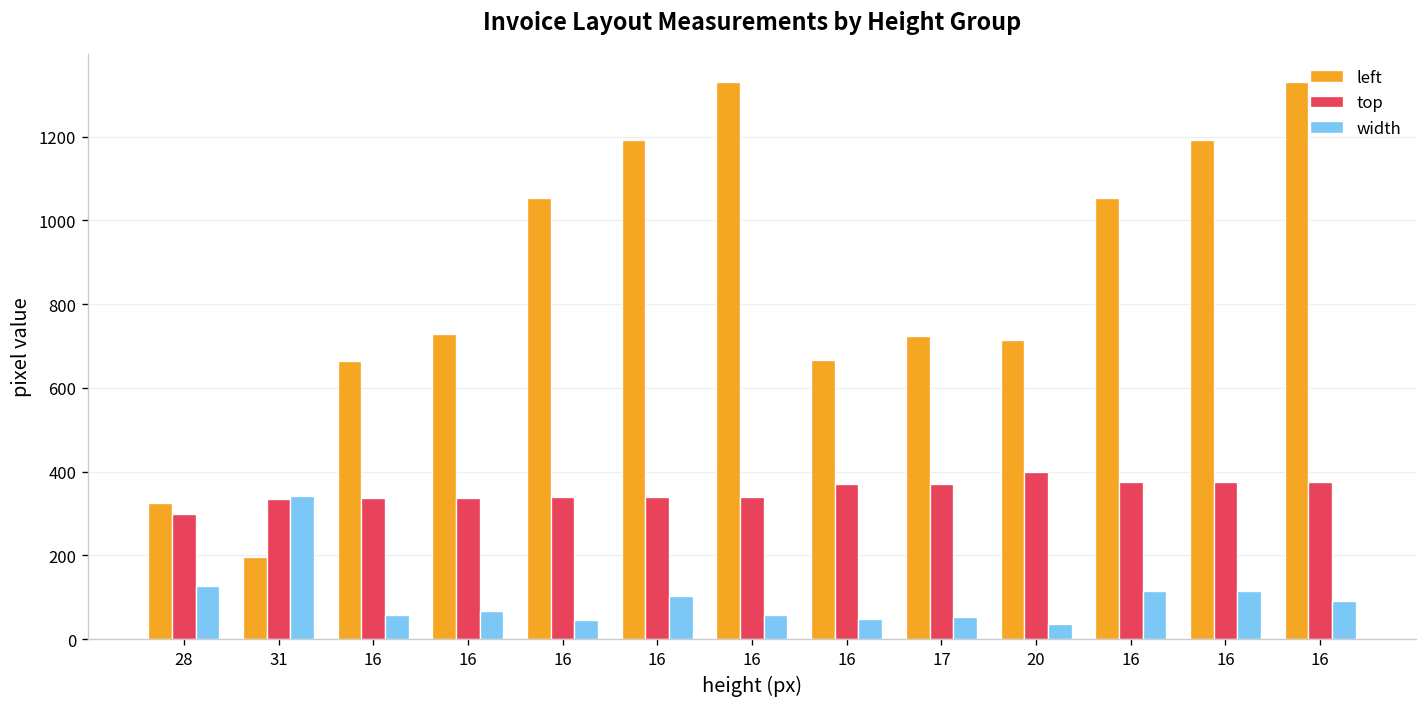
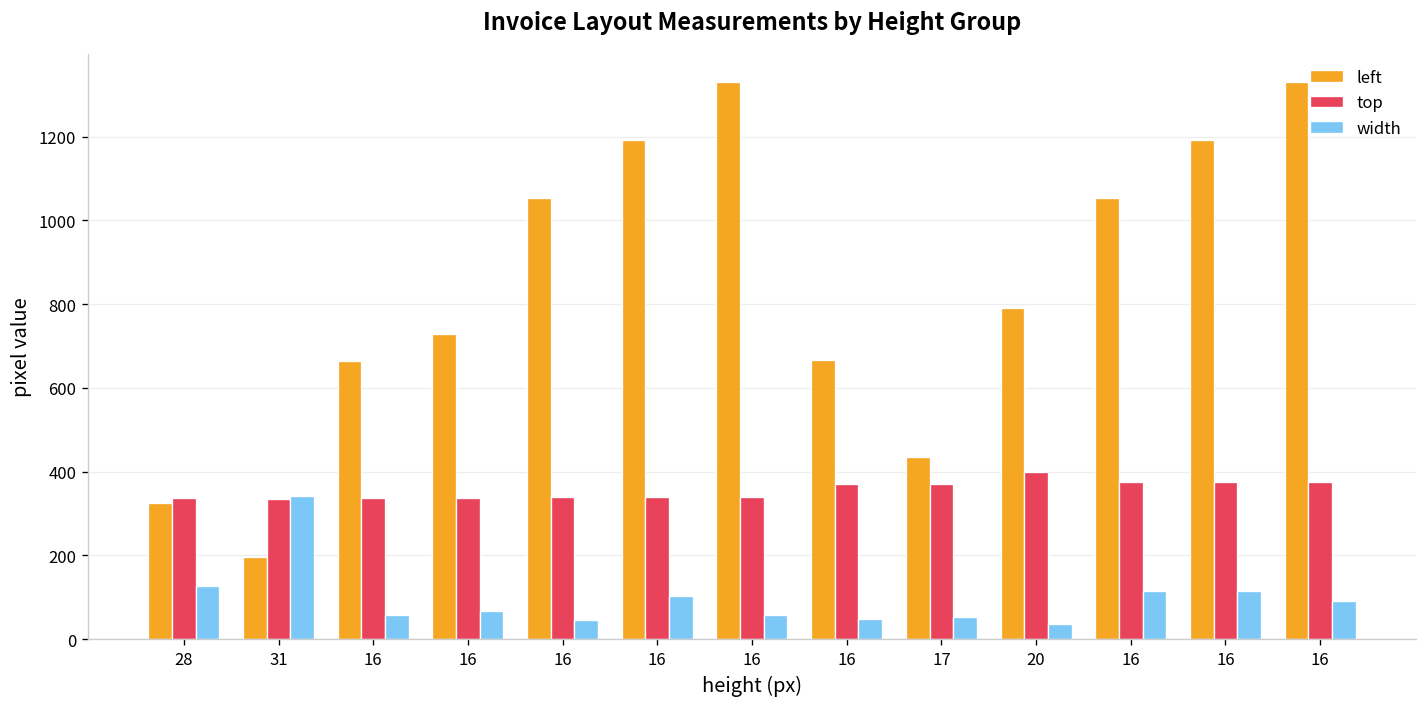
top, 28: 300 -> 340
left, 17: 720 -> 430
left, 20: 720 -> 790
